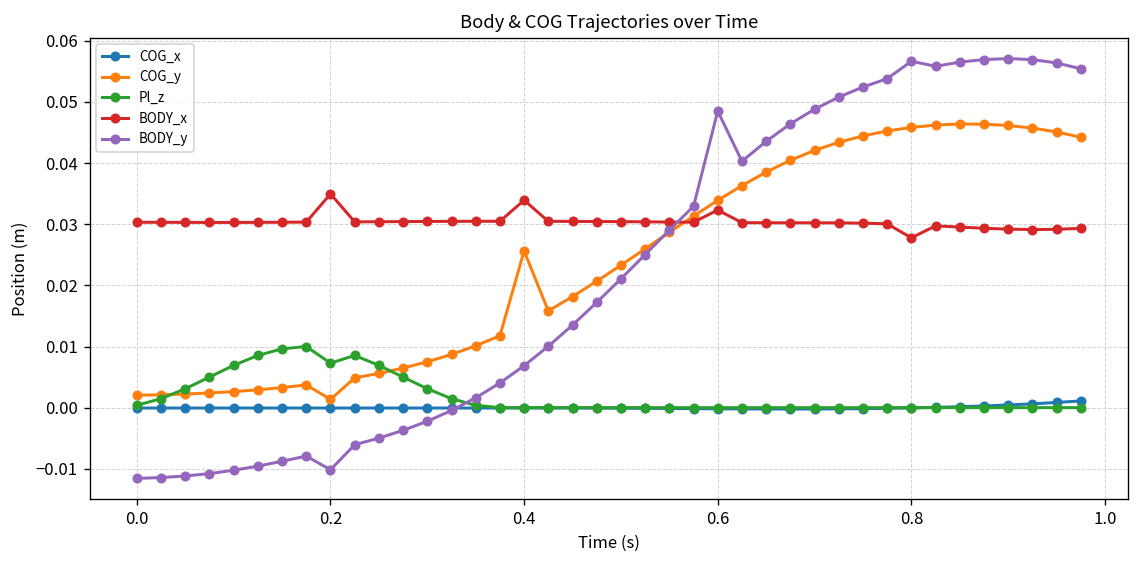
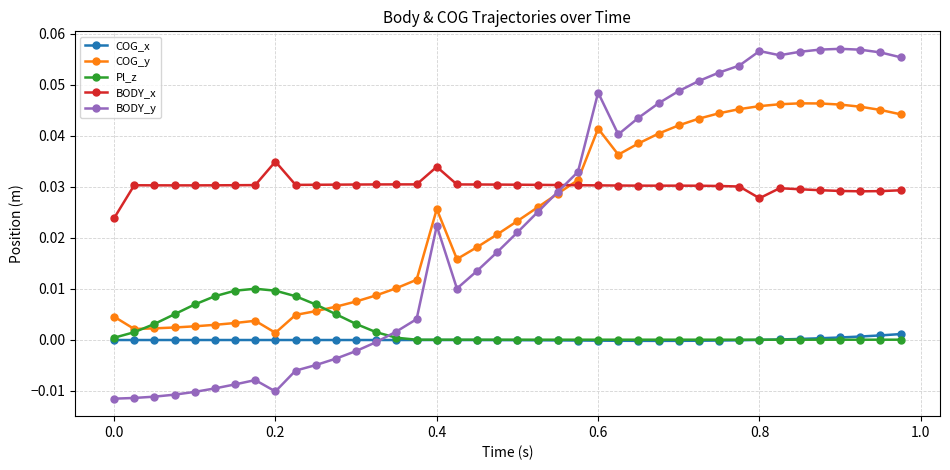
COG_y, 0.0: 0.002 -> 0.005
BODY_x, 0.0: 0.030 -> 0.024
Pl_z, 0.2: 0.007 -> 0.010
BODY_y, 0.4: 0.007 -> 0.022
COG_y, 0.6: 0.034 -> 0.041
BODY_x, 0.6: 0.032 -> 0.030
